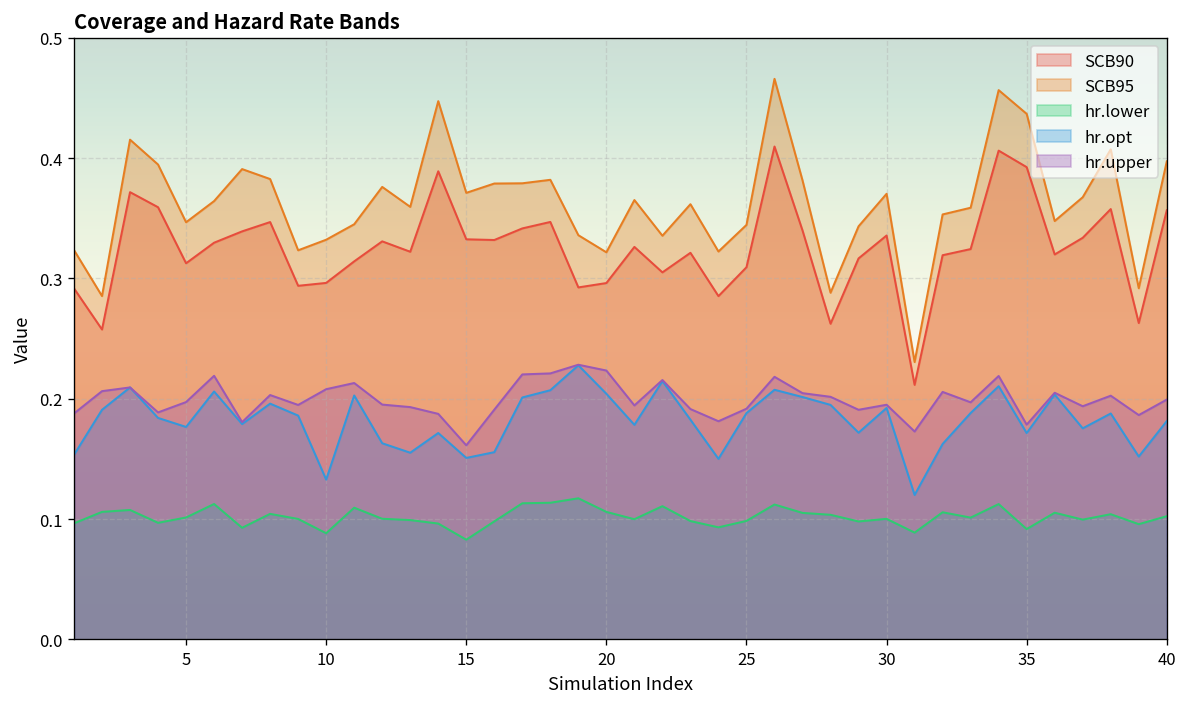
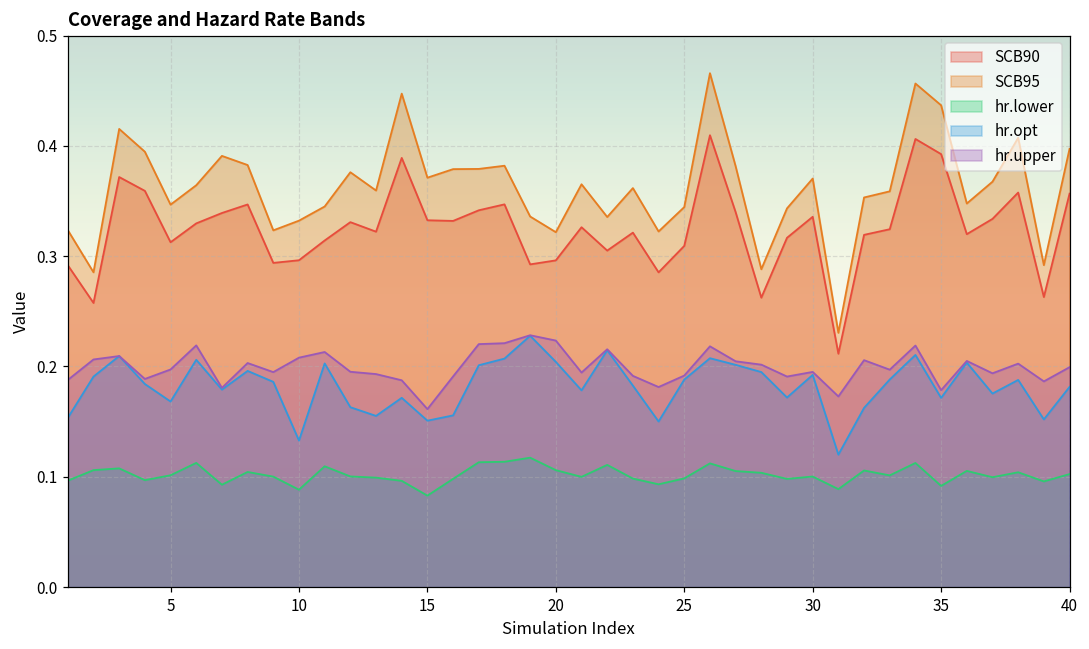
hr.opt, 5: 0.177 -> 0.168
